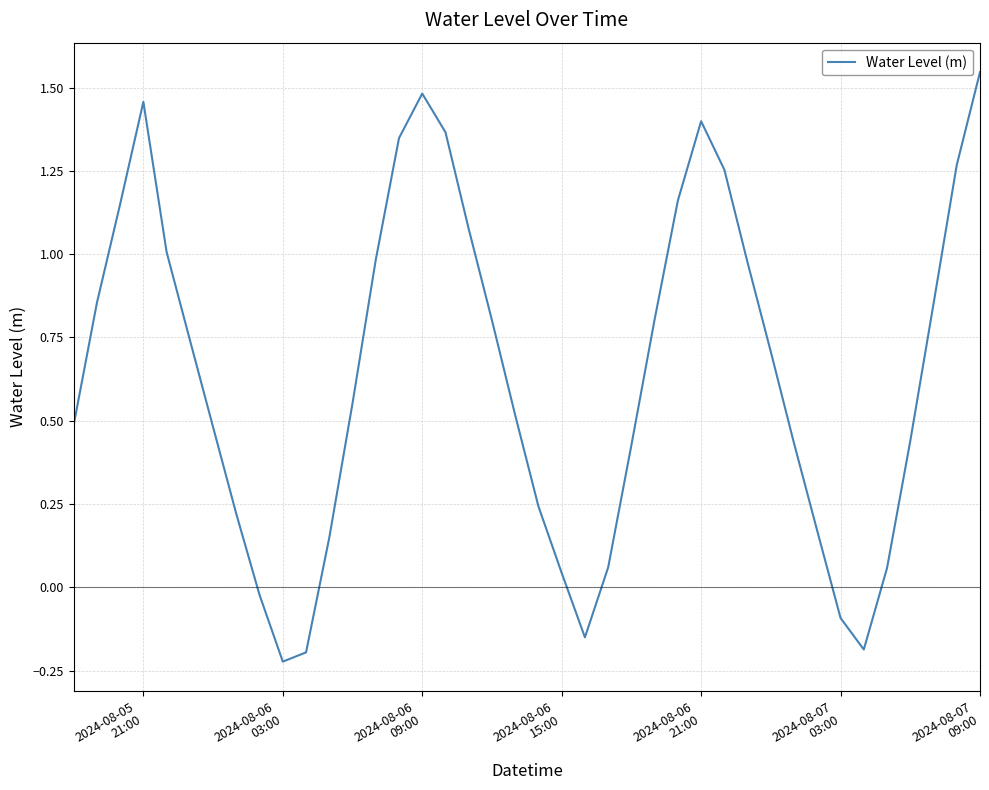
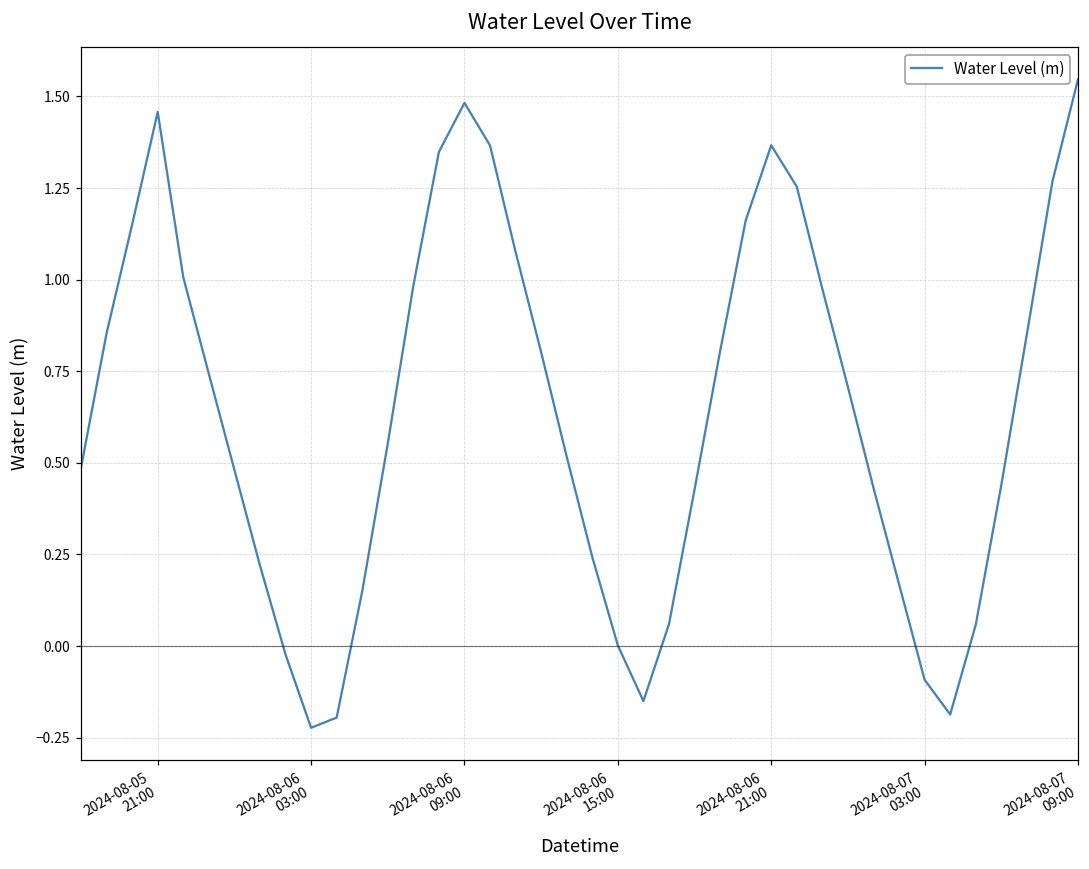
2024-08-06 15:00: 0.04 -> 0.00
2024-08-06 21:00: 1.40 -> 1.37
